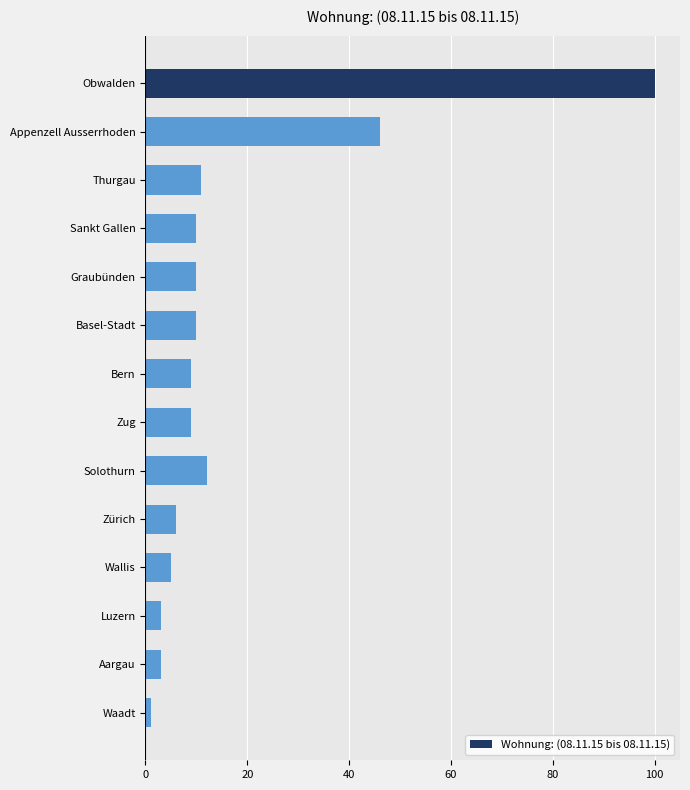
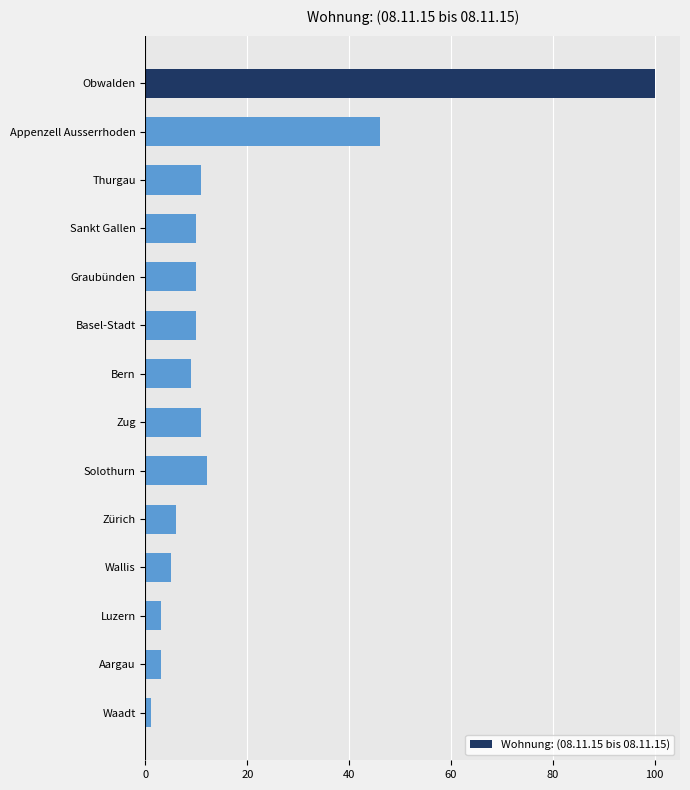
Zug: 9 -> 11
